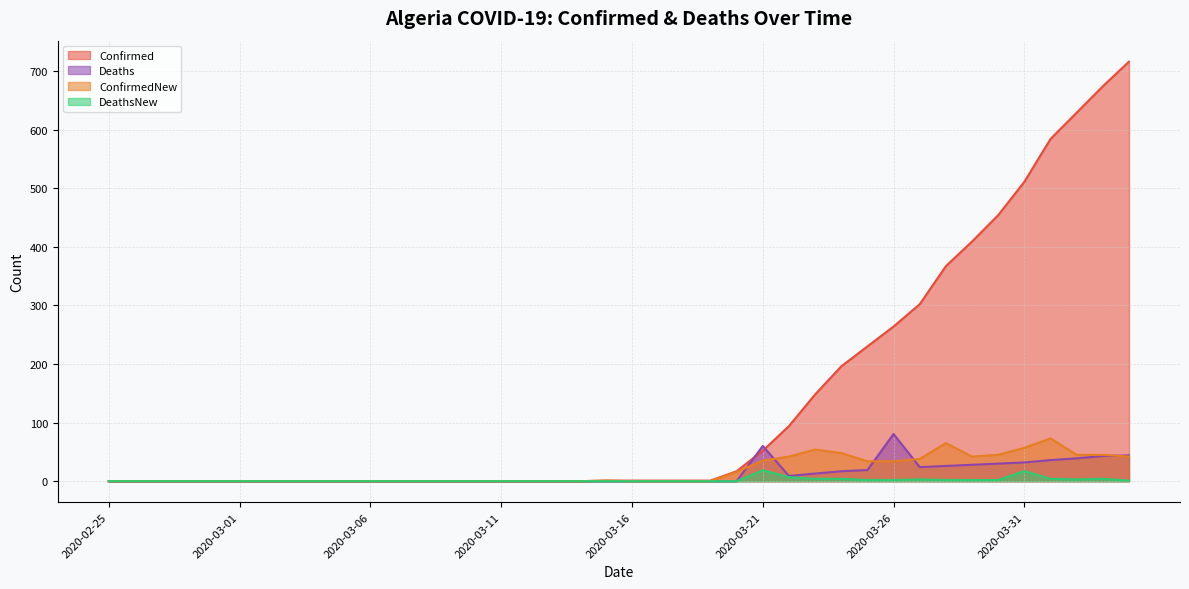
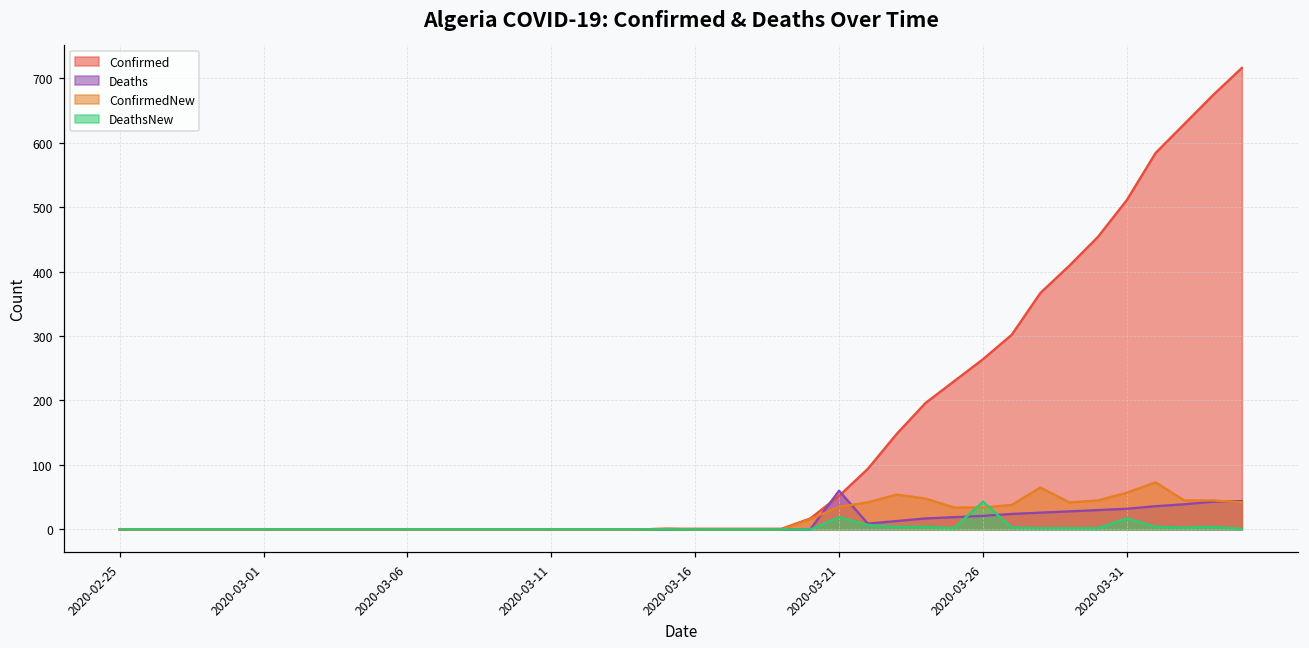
Deaths, 2020-03-26: 80 -> 20
DeathsNew, 2020-03-26: 0 -> 40
